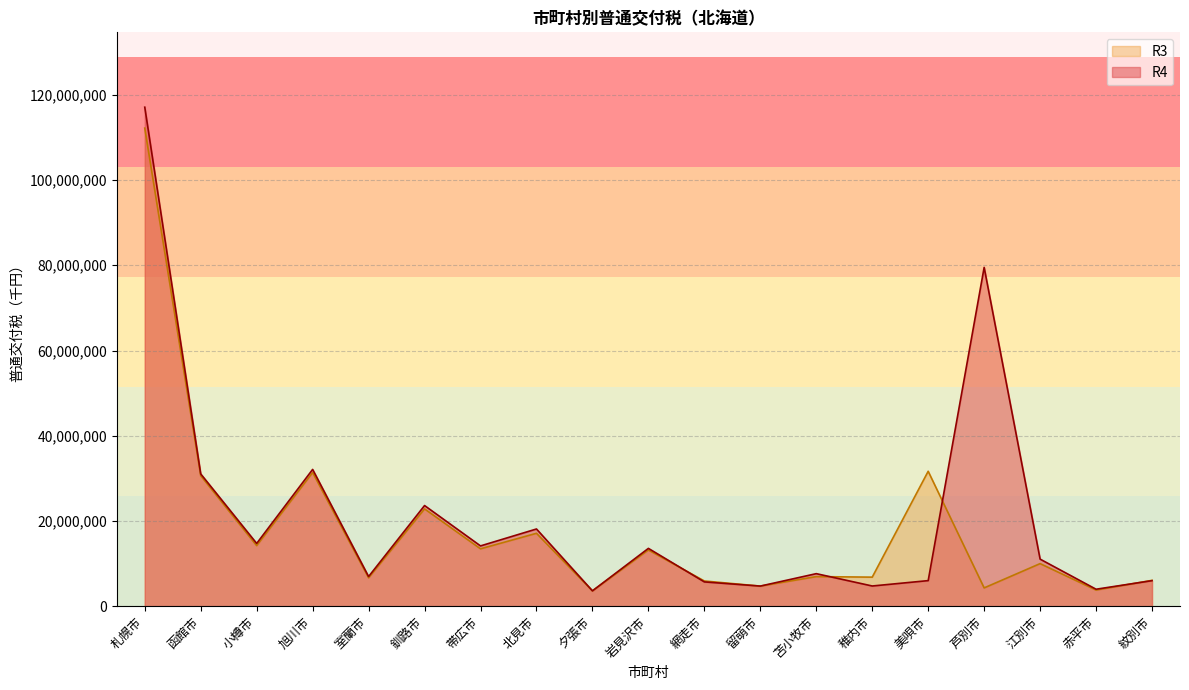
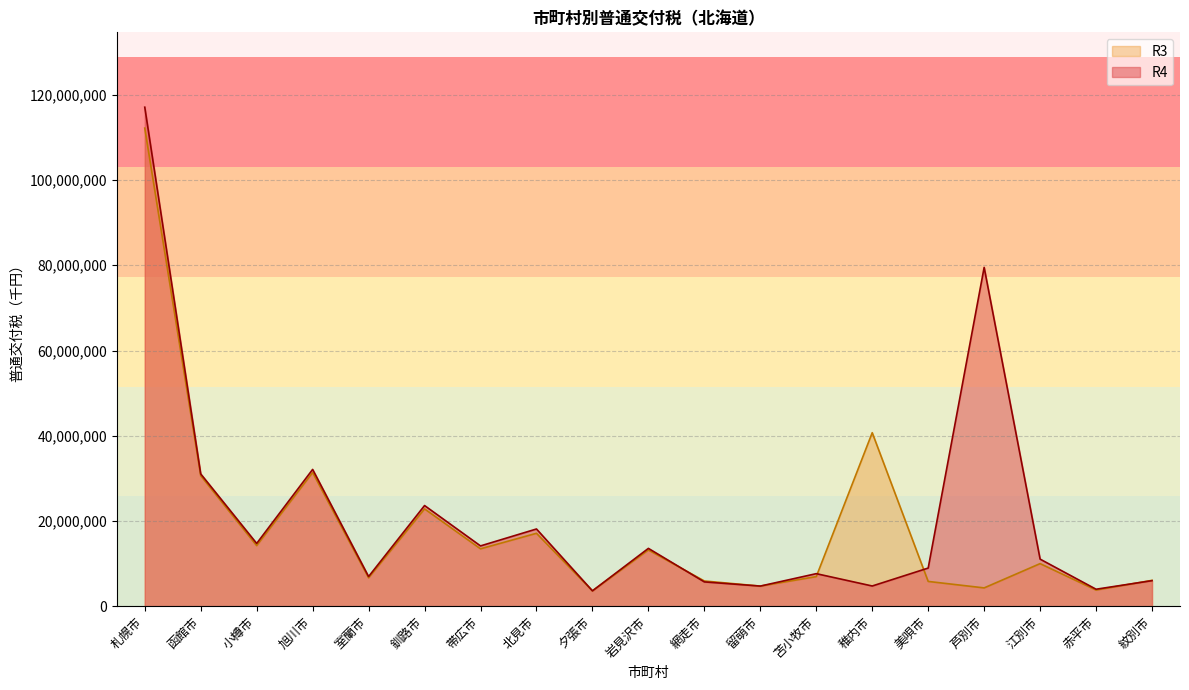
R3, 稚内市: 7,000,000 -> 41,000,000
R3, 美唄市: 32,000,000 -> 6,000,000
R4, 美唄市: 6,000,000 -> 9,000,000
